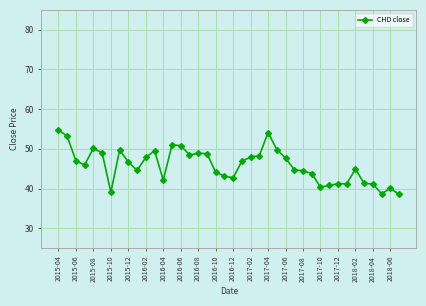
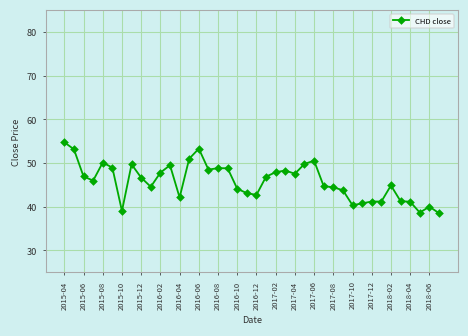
2016-06: 51 -> 53
2017-04: 54 -> 48
2017-06: 48 -> 51
